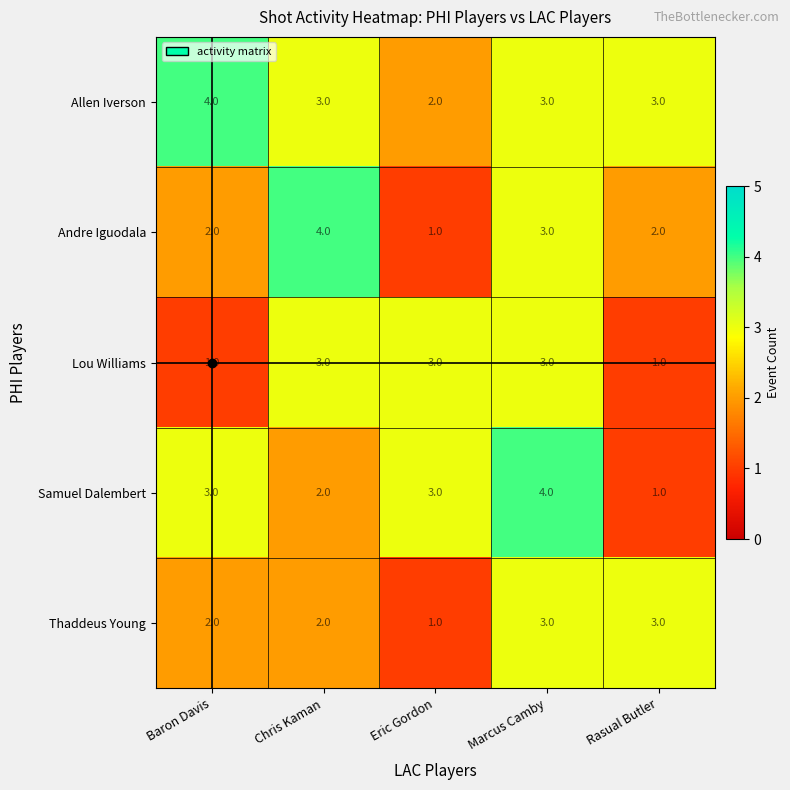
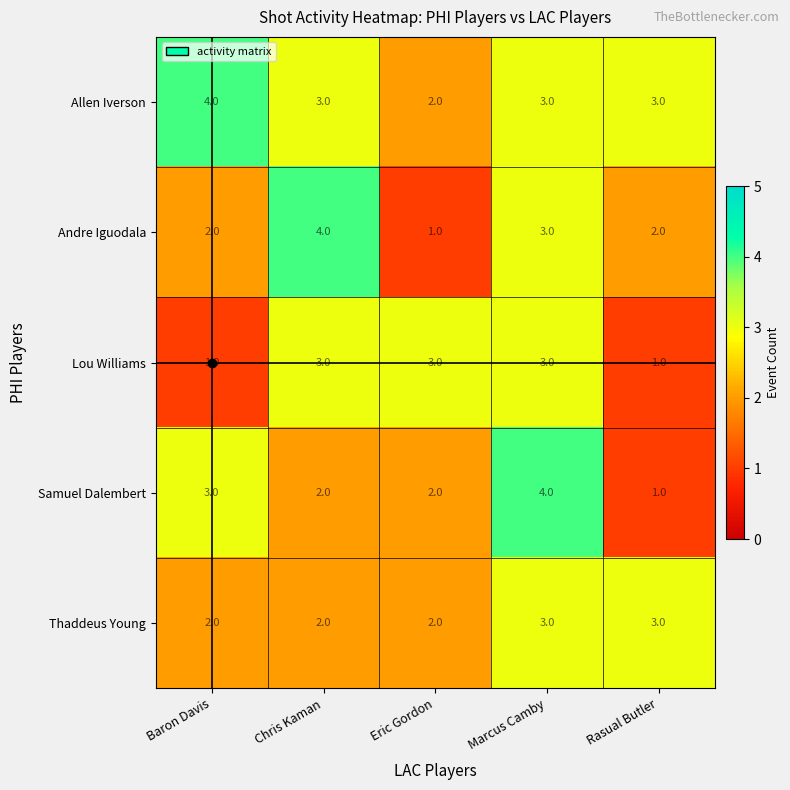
Samuel Dalembert, Eric Gordon: 3.0 -> 2.0
Thaddeus Young, Eric Gordon: 1.0 -> 2.0
